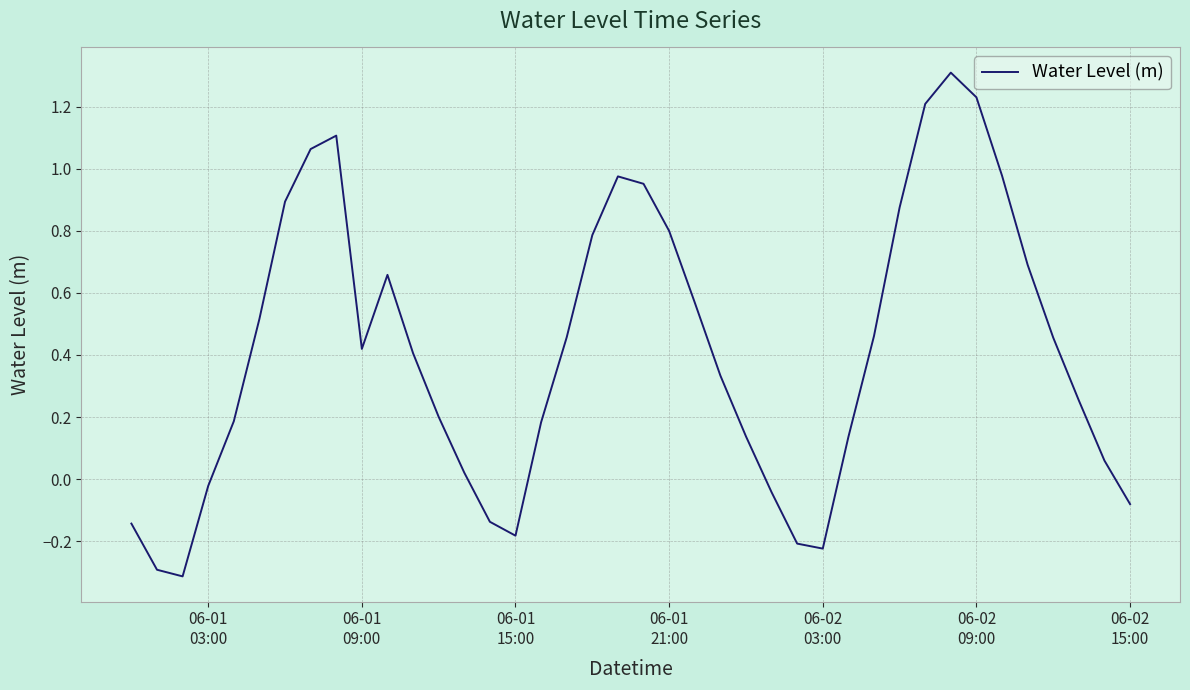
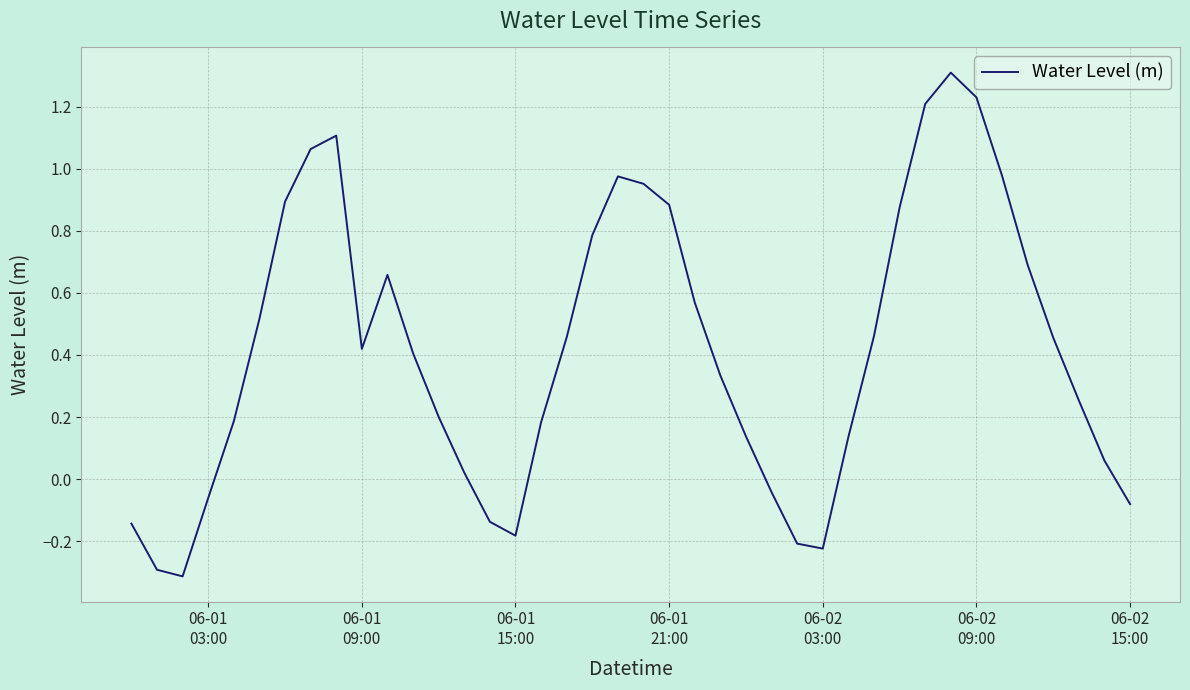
06-01 03:00: -0.02 -> -0.06
06-01 21:00: 0.80 -> 0.88
